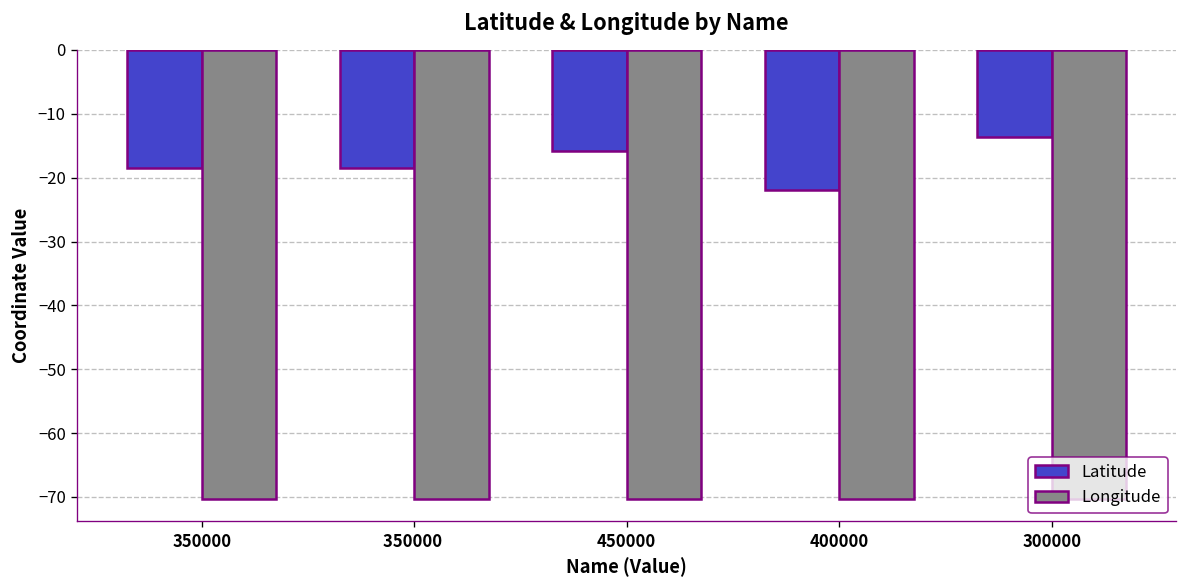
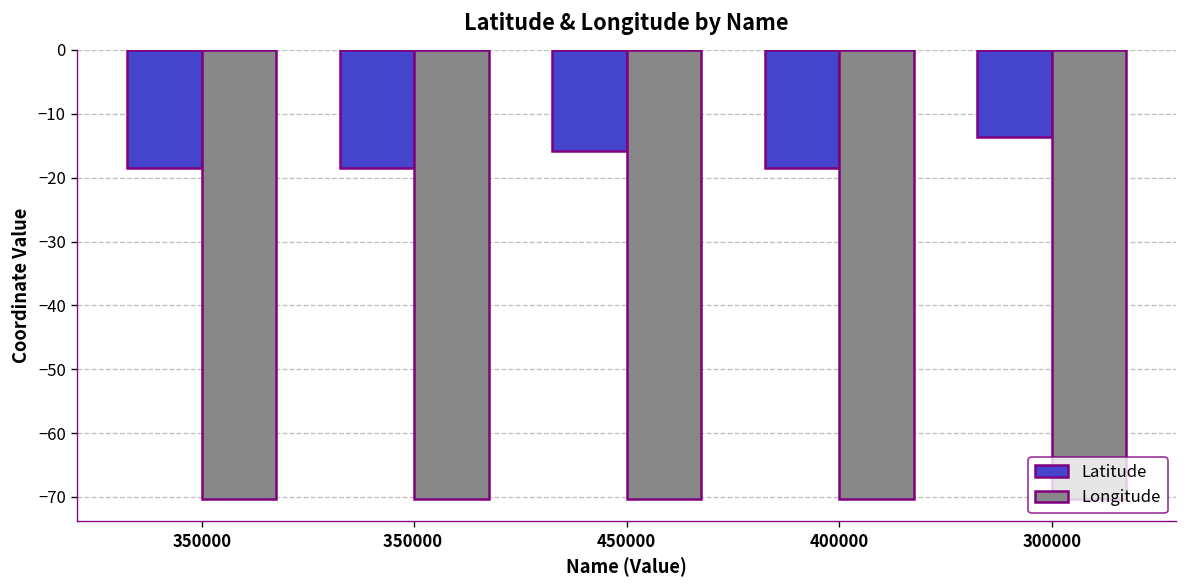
Latitude, 400000: -22 -> -18
